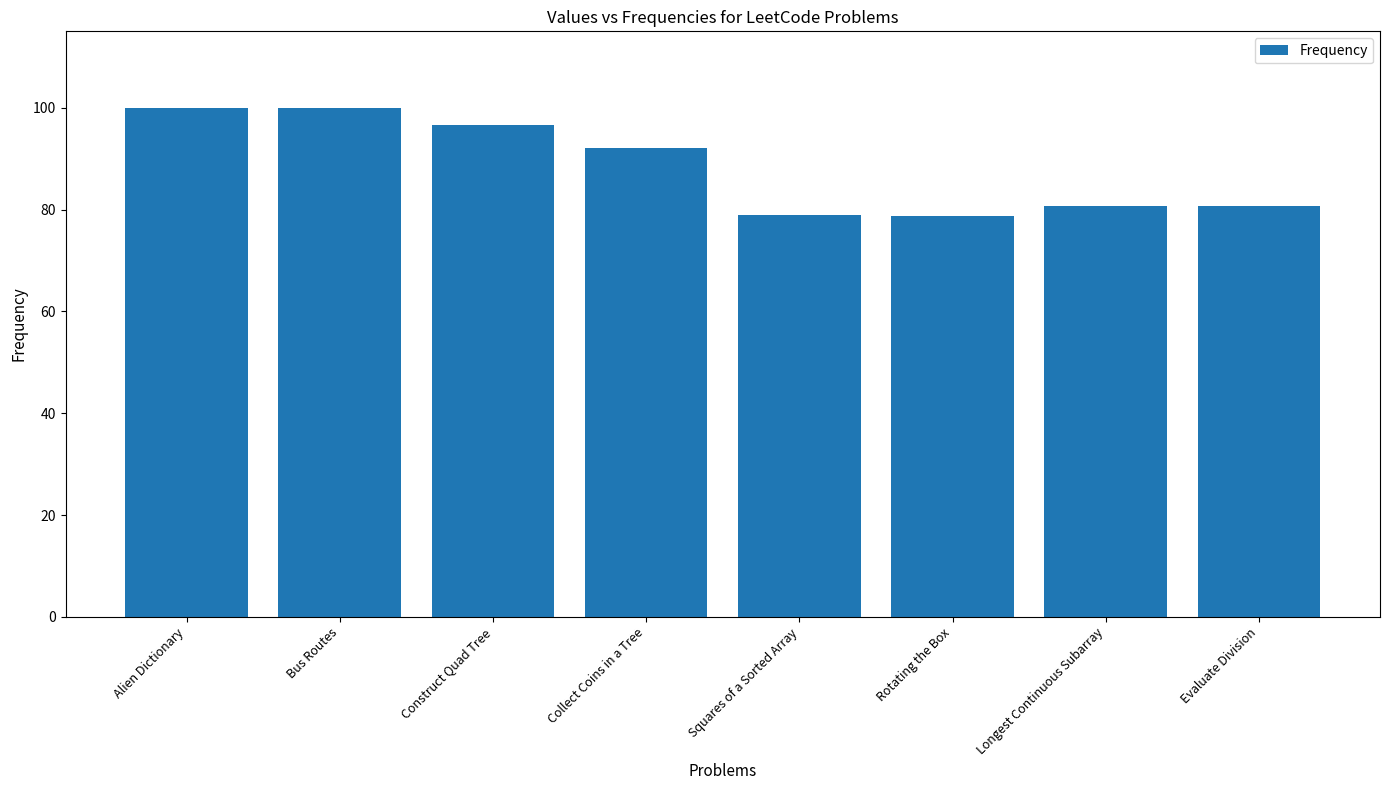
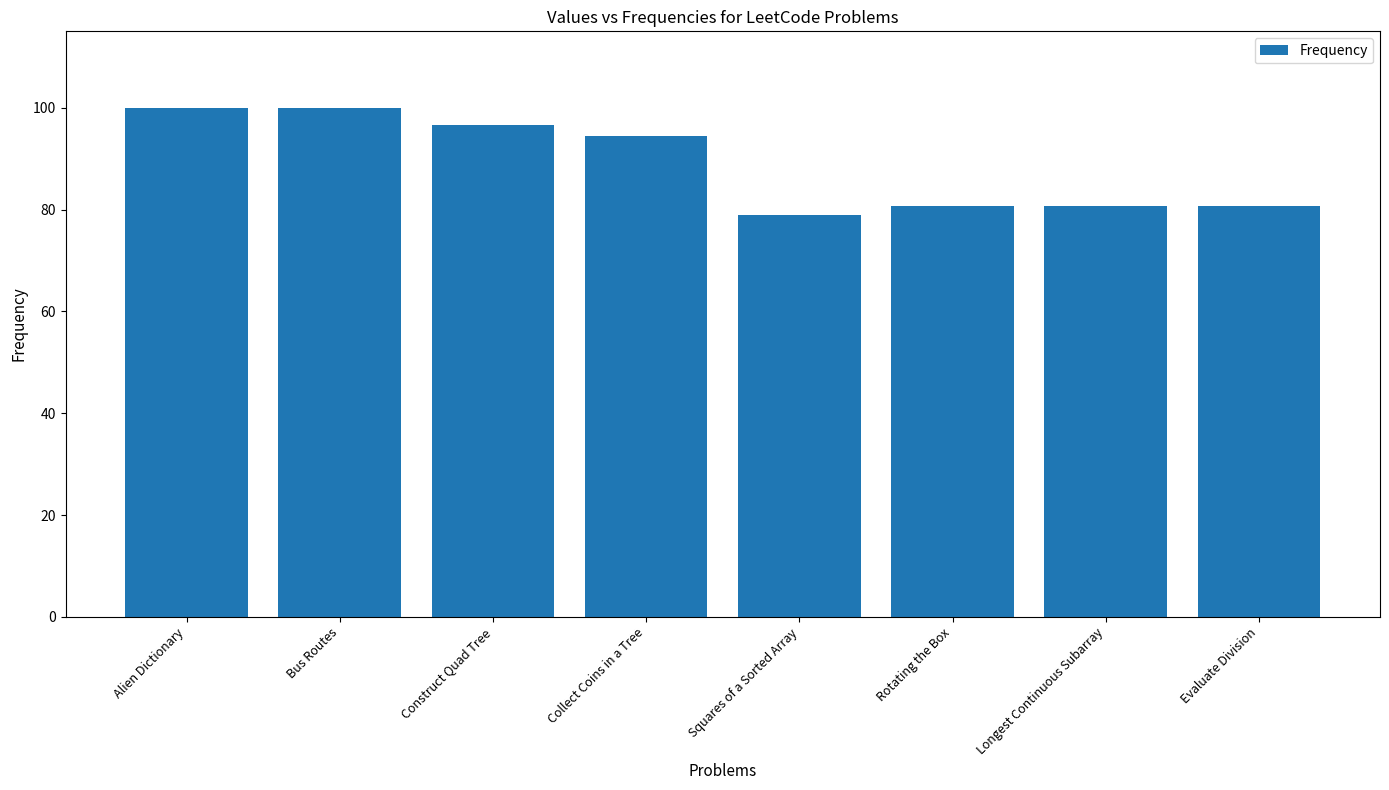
Collect Coins in a Tree: 92 -> 94
Rotating the Box: 79 -> 81
